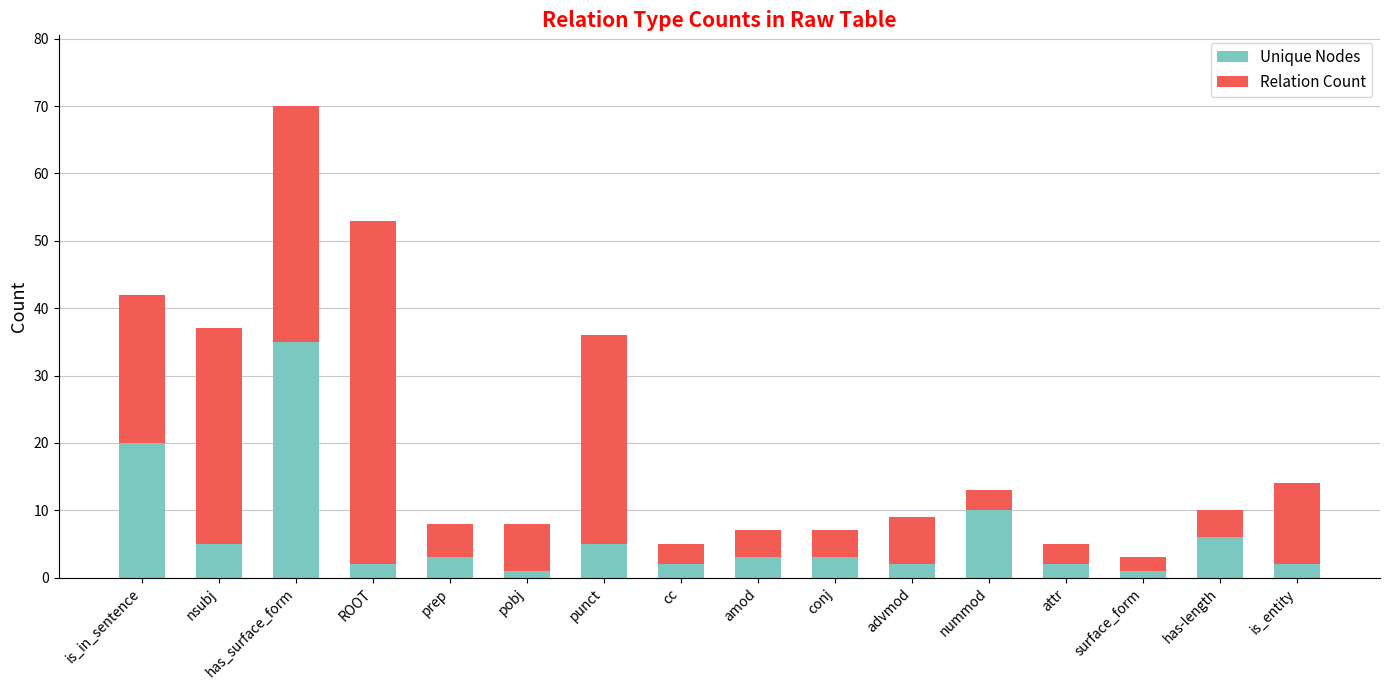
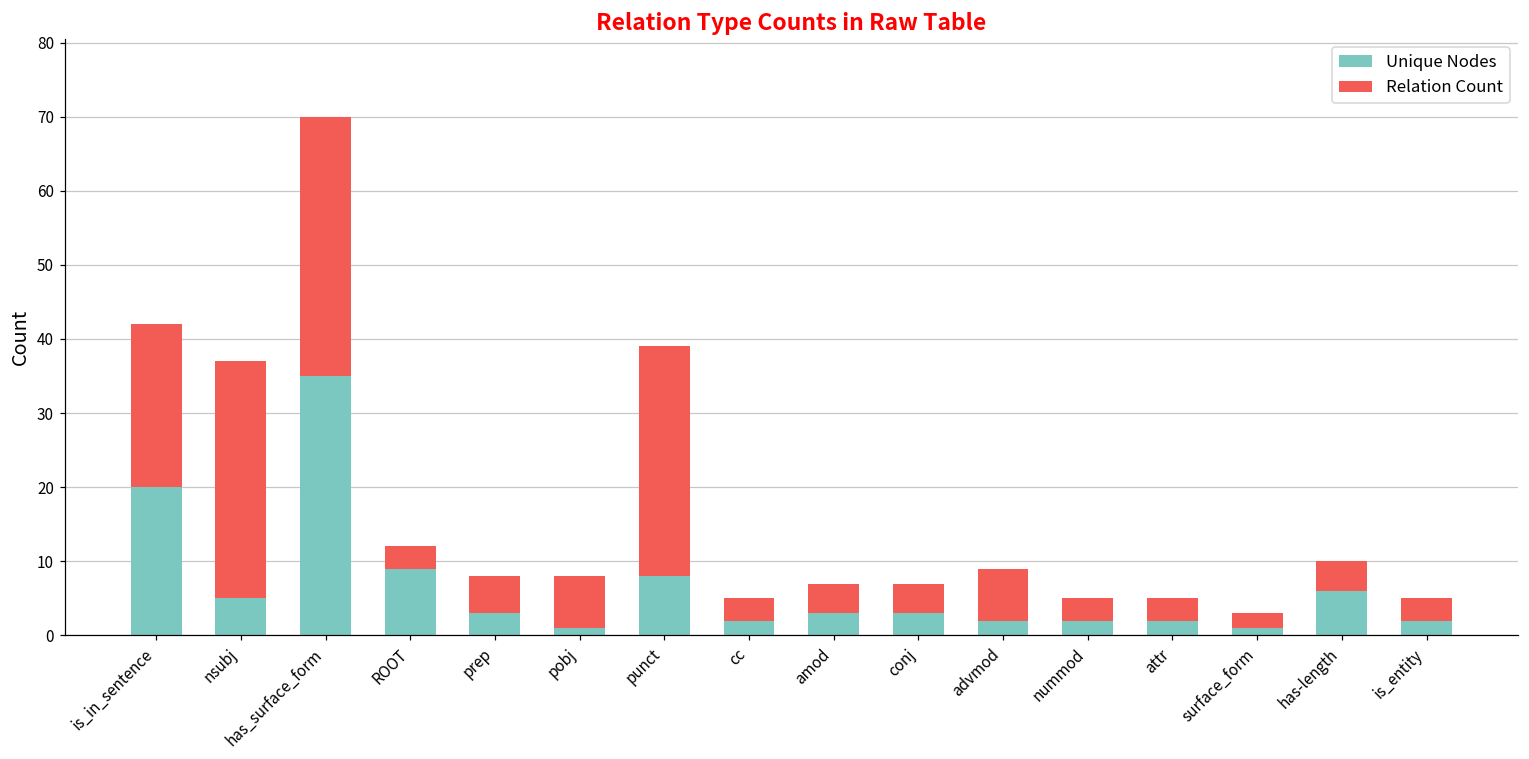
Unique Nodes, ROOT: 2 -> 9
Relation Count, ROOT: 51 -> 3
Unique Nodes, punct: 5 -> 8
Unique Nodes, nummod: 10 -> 2
Relation Count, is_entity: 12 -> 3
